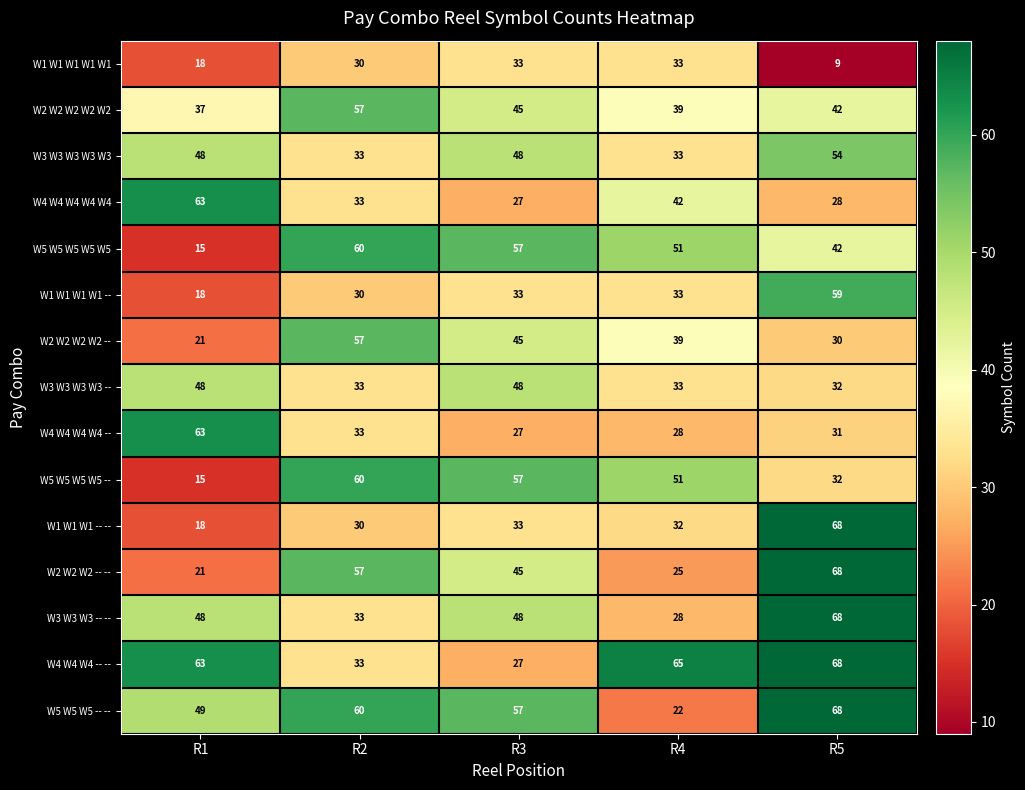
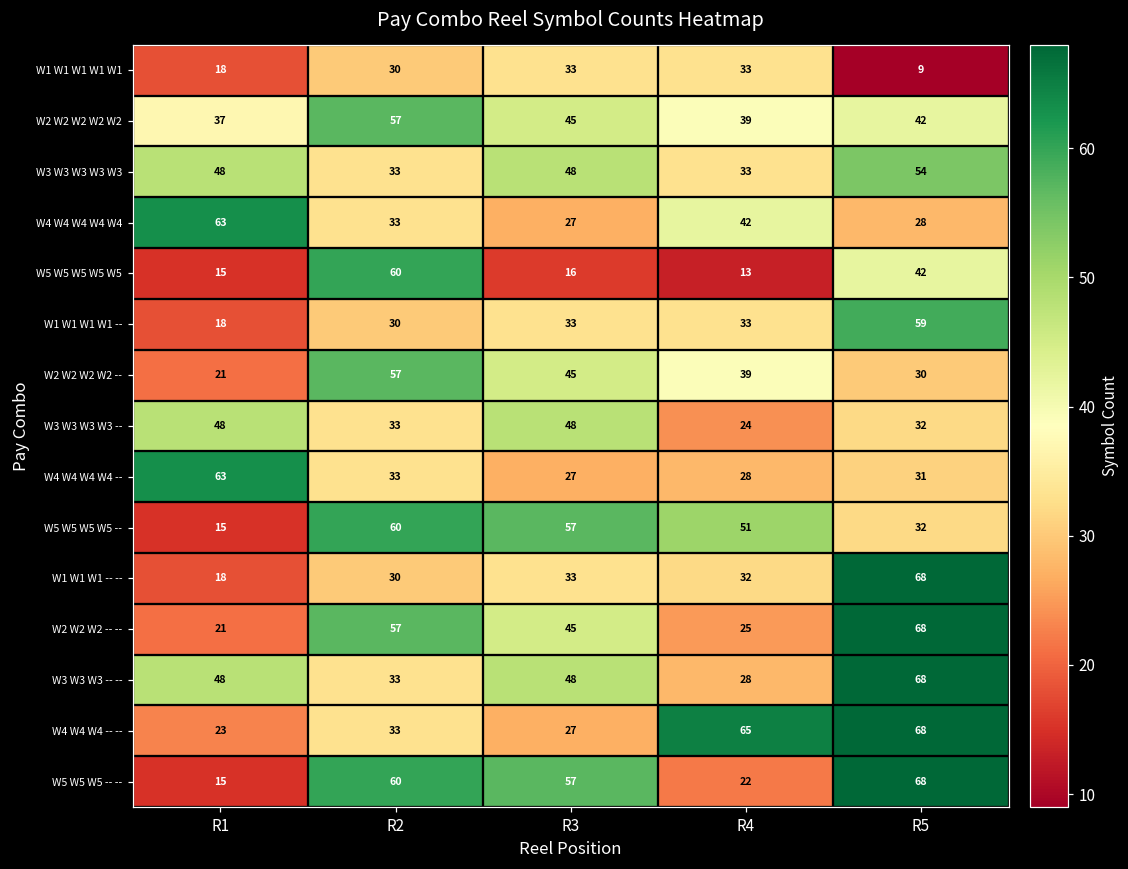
W5 W5 W5 W5 W5, R3: 57 -> 16
W5 W5 W5 W5 W5, R4: 51 -> 13
W3 W3 W3 W3 --, R4: 33 -> 24
W4 W4 W4 -- --, R1: 63 -> 23
W5 W5 W5 -- --, R1: 49 -> 15
